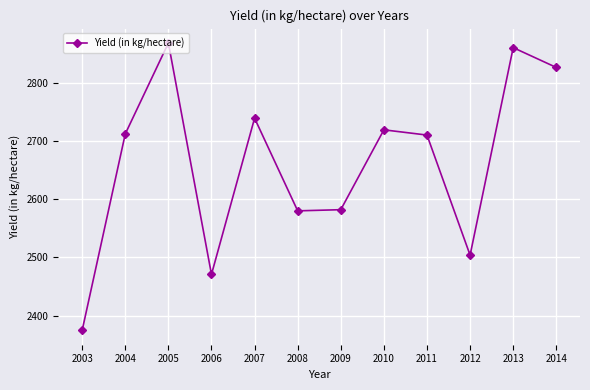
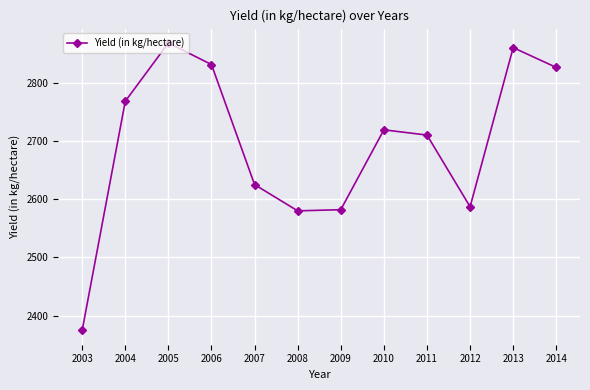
2004: 2710 -> 2770
2006: 2470 -> 2830
2007: 2740 -> 2630
2012: 2500 -> 2590
